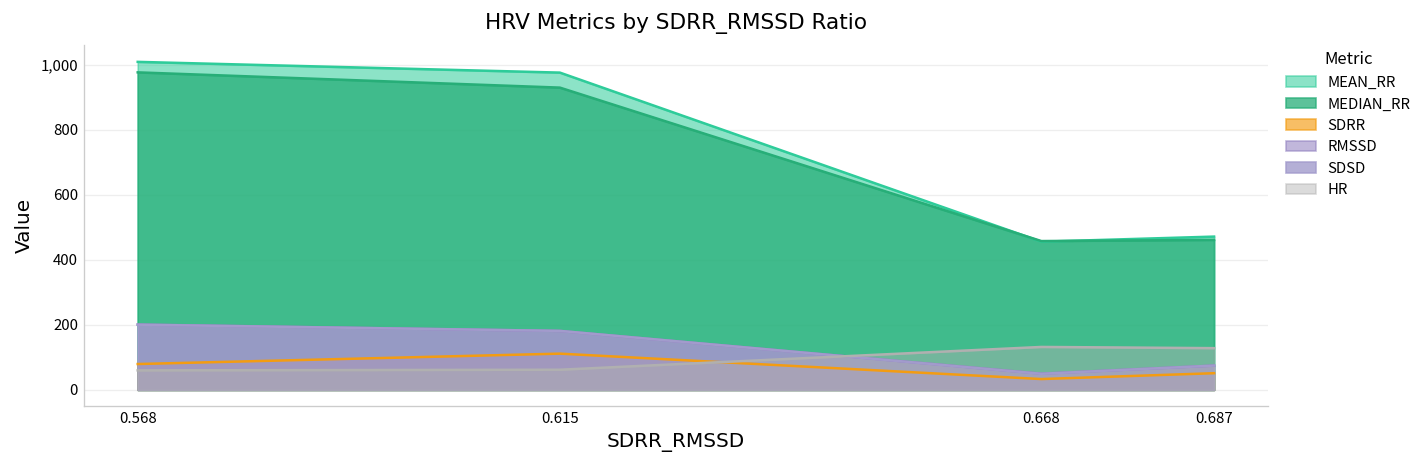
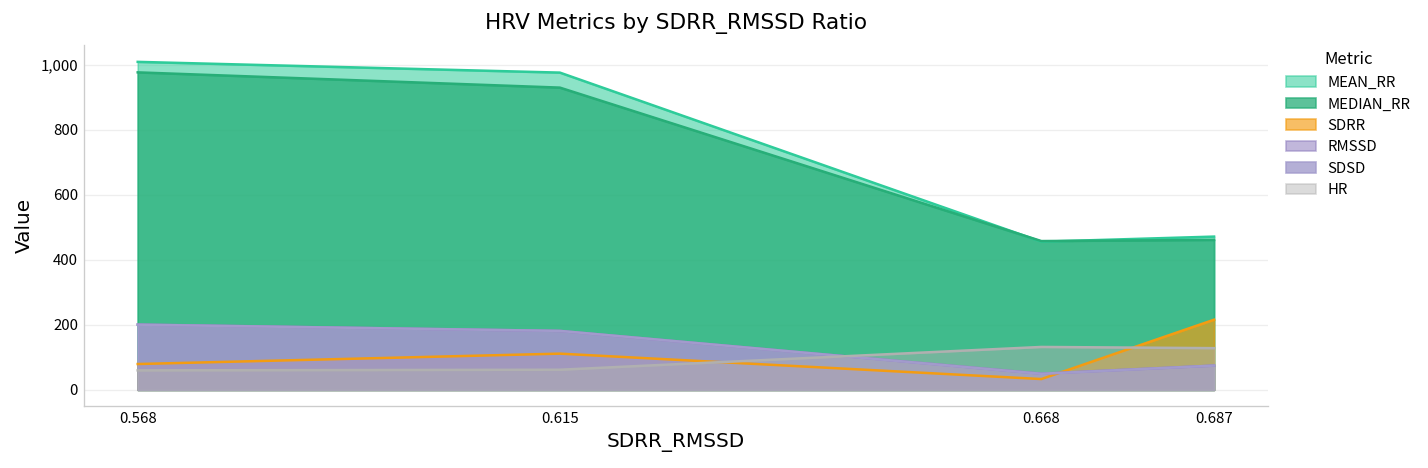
SDRR, 0.687: 50 -> 220
